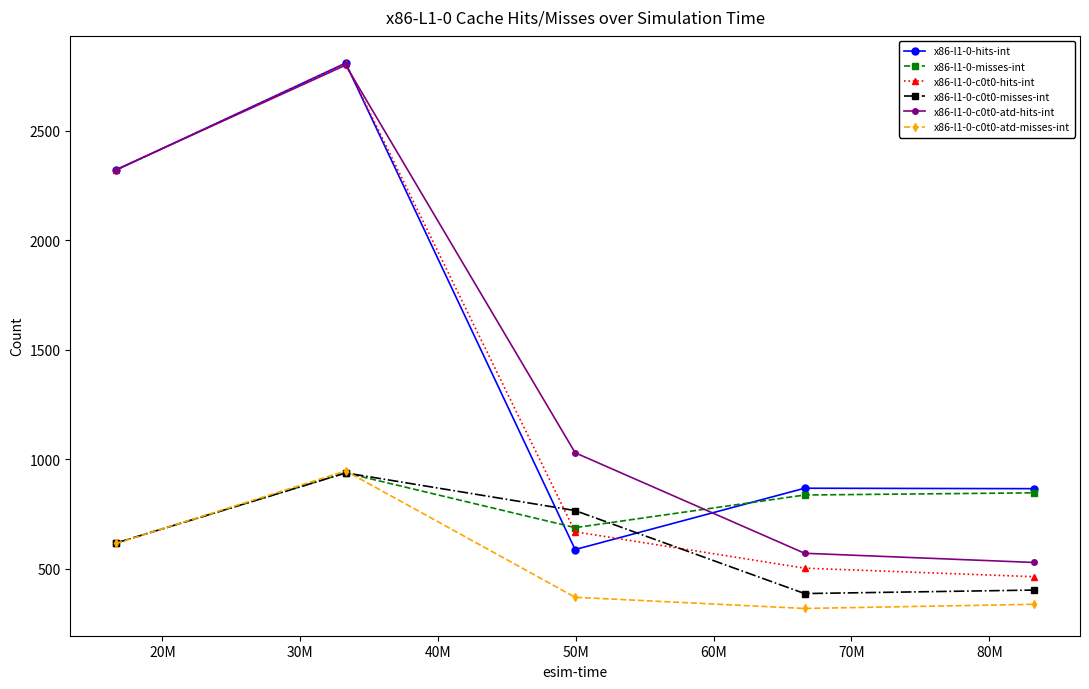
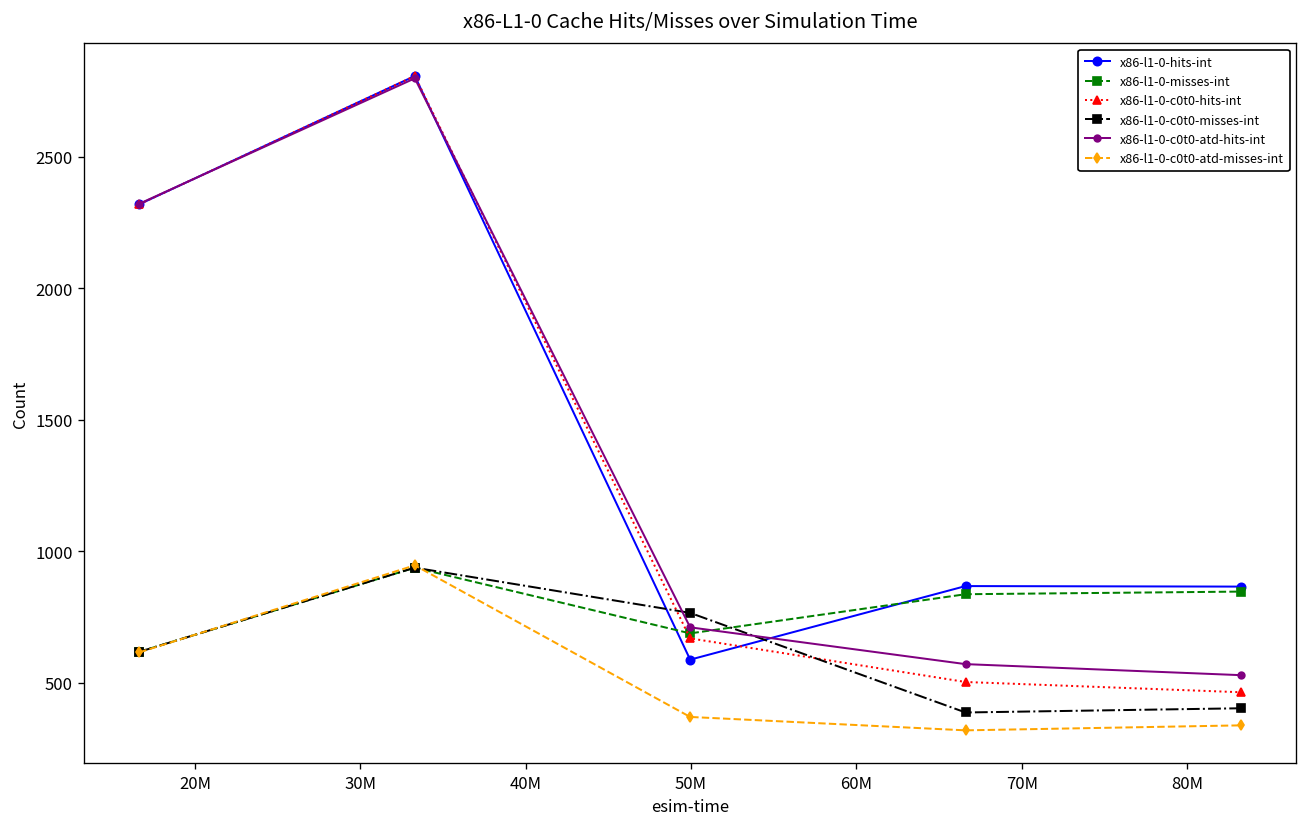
x86-l1-0-c0t0-atd-hits-int, 50M: 1030 -> 710
